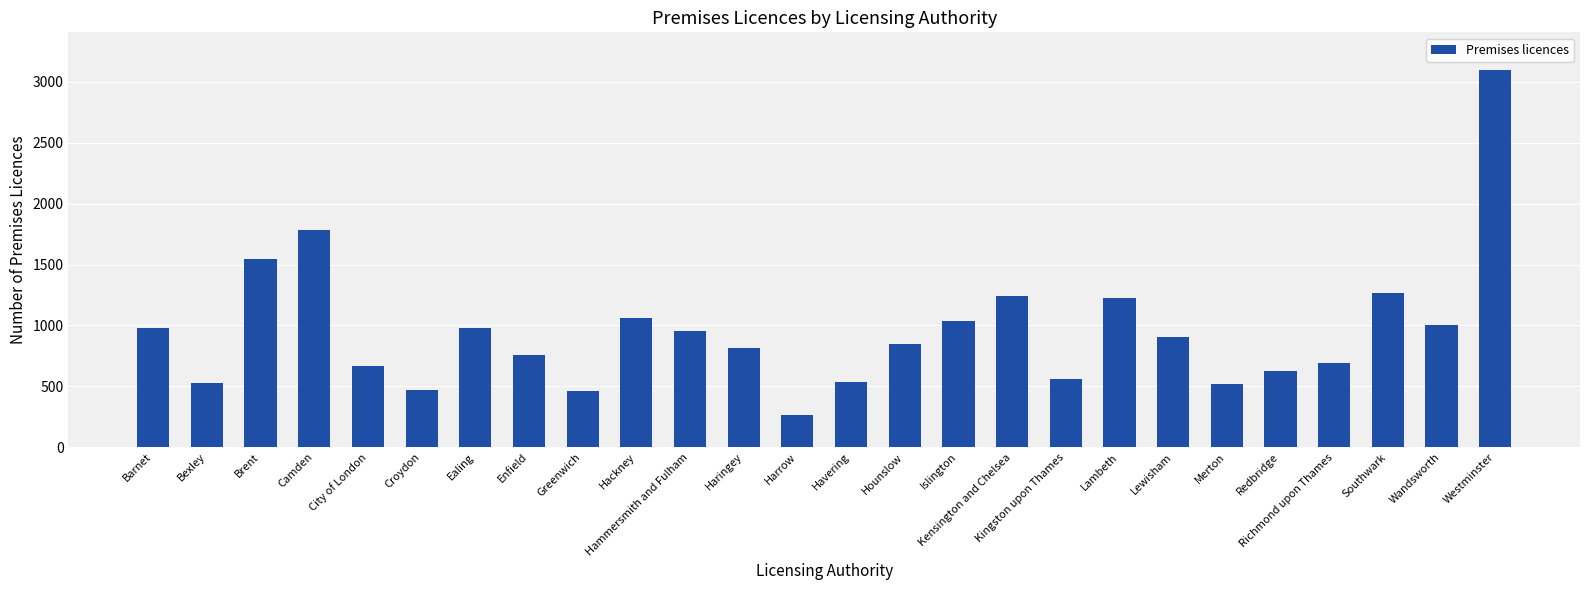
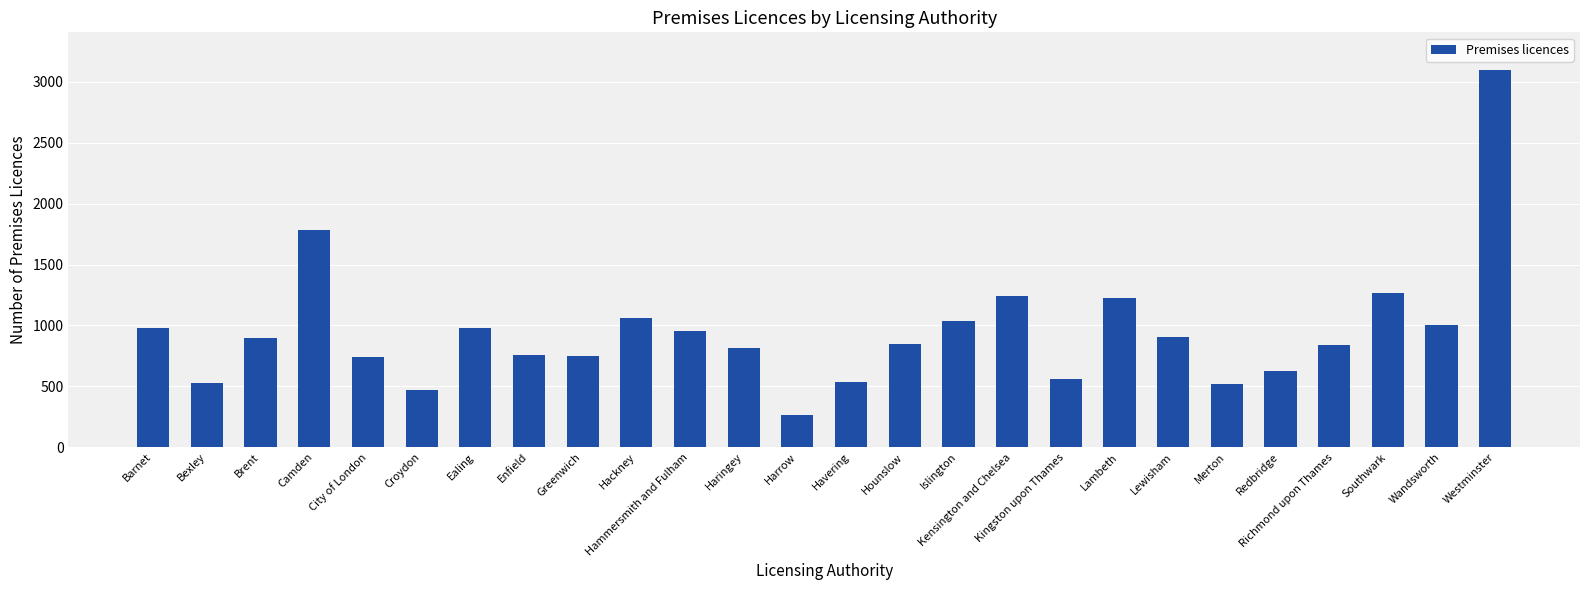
Brent: 1550 -> 890
City of London: 660 -> 740
Greenwich: 460 -> 750
Richmond upon Thames: 690 -> 840
